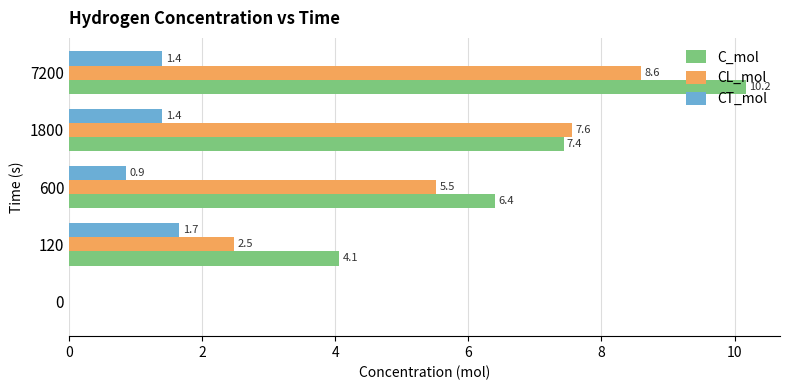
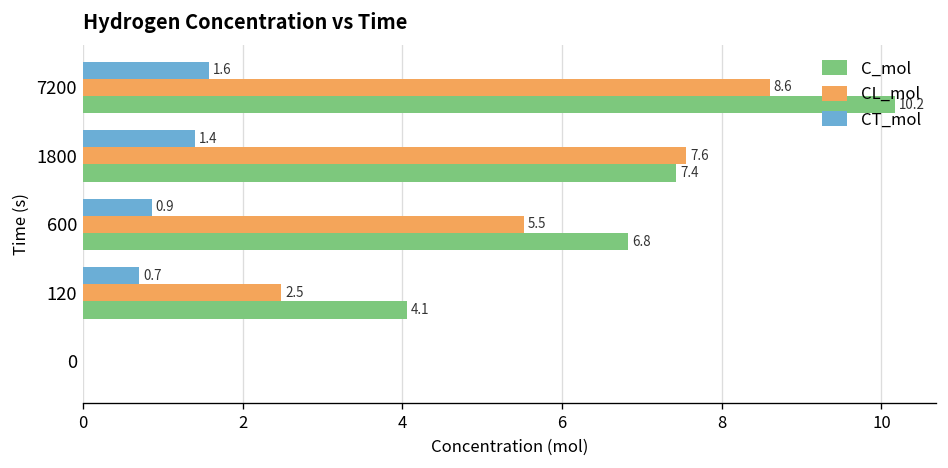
CT_mol, 7200: 1.4 -> 1.6
C_mol, 600: 6.4 -> 6.8
CT_mol, 120: 1.7 -> 0.7
